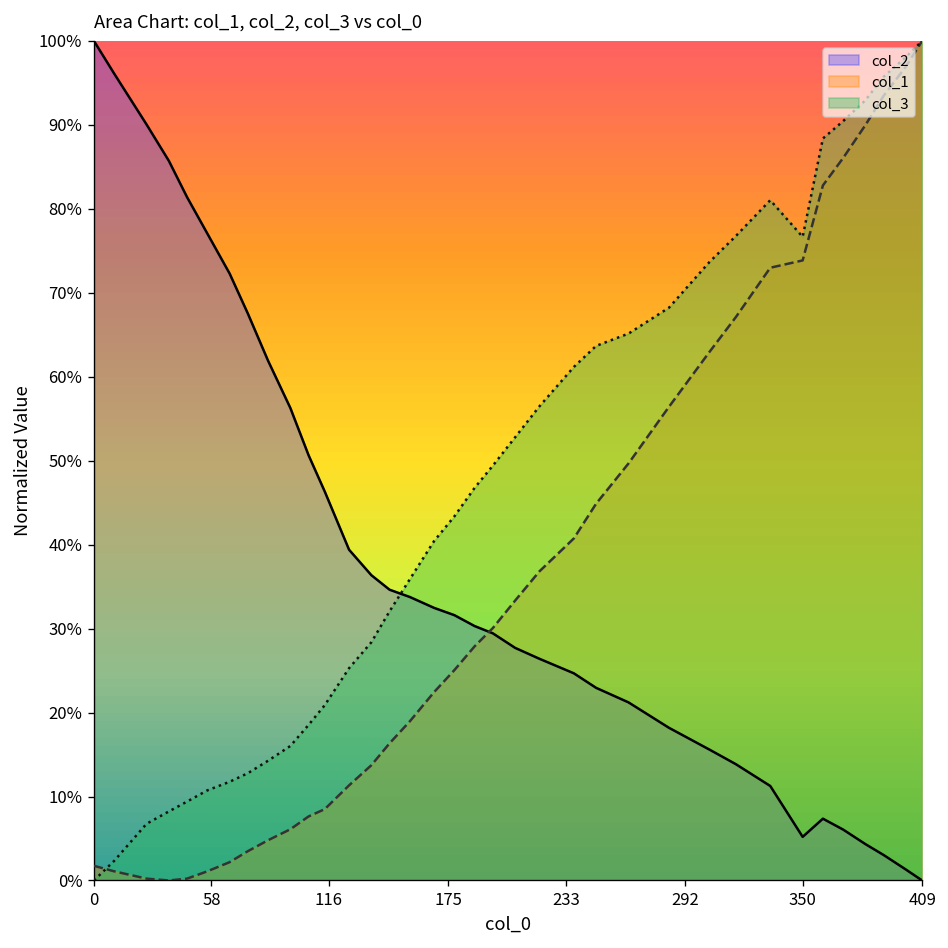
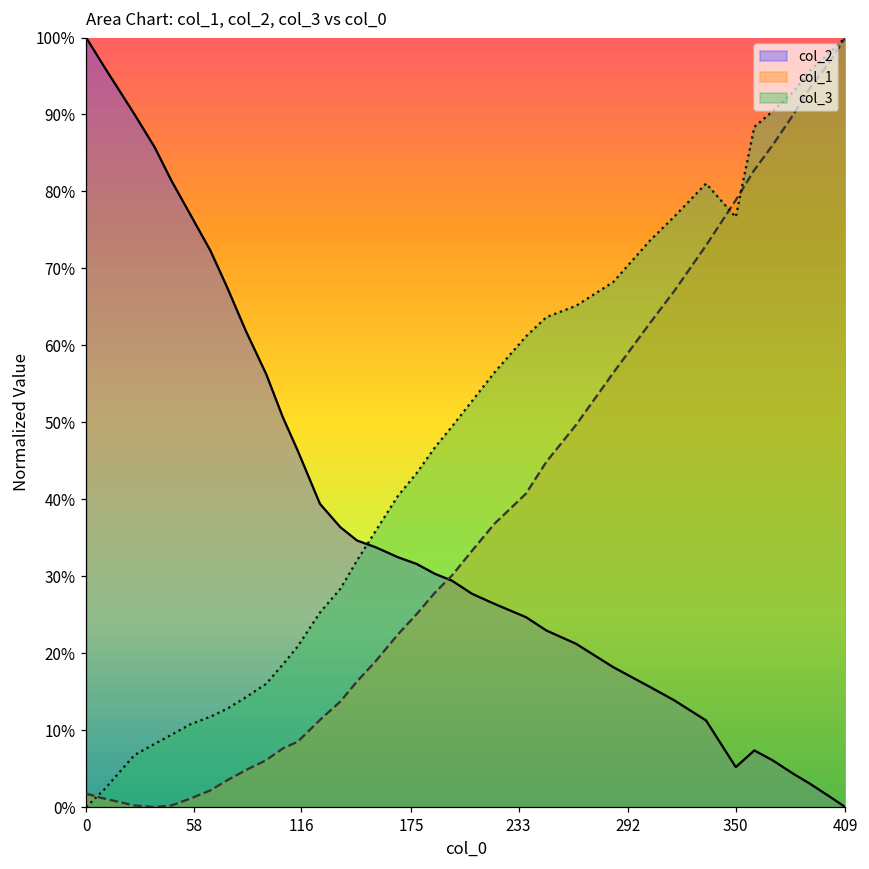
col_1, 350: 74% -> 79%
